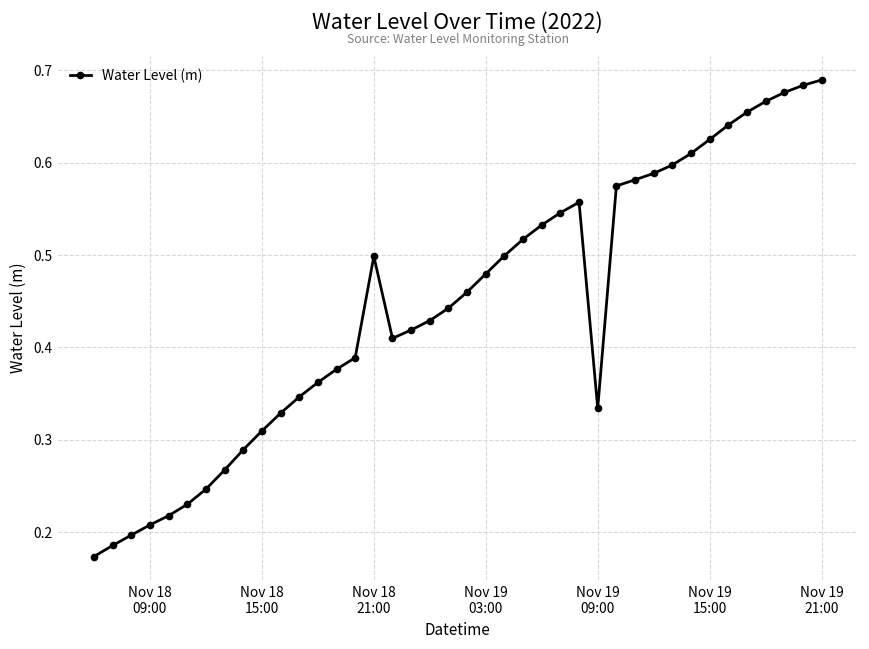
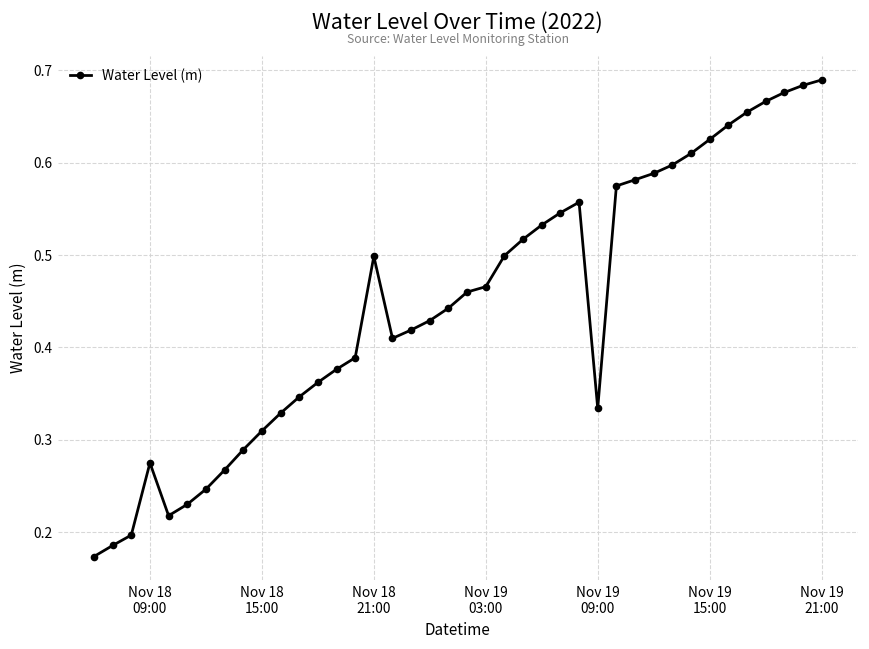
Nov 18 09:00: 0.21 -> 0.28
Nov 19 03:00: 0.48 -> 0.47
